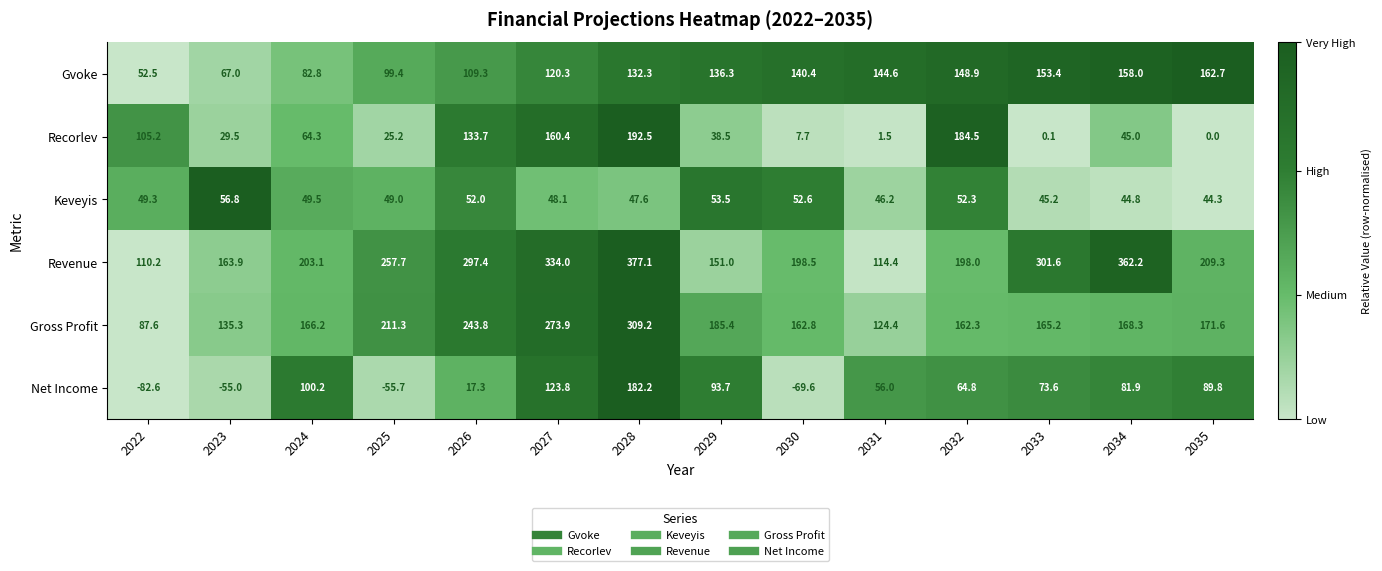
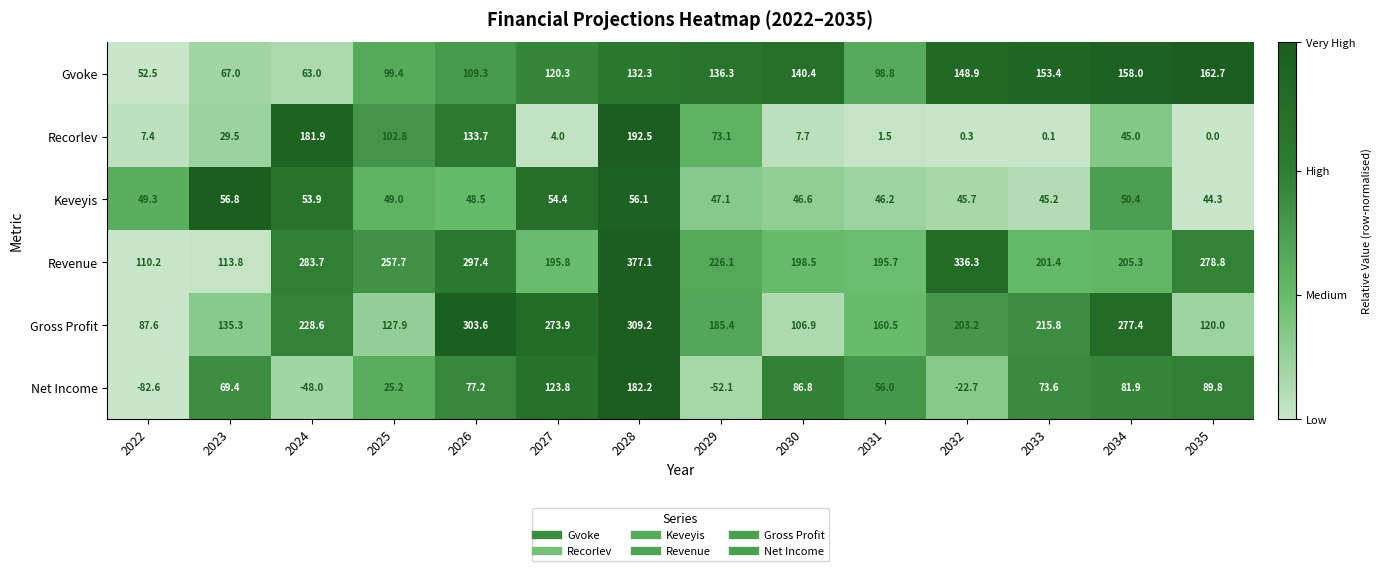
Gvoke, 2024: 82.8 -> 63.0
Gvoke, 2031: 144.6 -> 98.8
Recorlev, 2022: 105.2 -> 7.4
Recorlev, 2024: 64.3 -> 181.9
Recorlev, 2025: 25.2 -> 102.8
Recorlev, 2027: 160.4 -> 4.0
Recorlev, 2029: 38.5 -> 73.1
Recorlev, 2032: 184.5 -> 0.3
Keveyis, 2024: 49.5 -> 53.9
Keveyis, 2026: 52.0 -> 48.5
Keveyis, 2027: 48.1 -> 54.4
Keveyis, 2028: 47.6 -> 56.1
Keveyis, 2029: 53.5 -> 47.1
Keveyis, 2030: 52.6 -> 46.6
Keveyis, 2032: 52.3 -> 45.7
Keveyis, 2034: 44.8 -> 50.4
Revenue, 2023: 163.9 -> 113.8
Revenue, 2024: 203.1 -> 283.7
Revenue, 2027: 334.0 -> 195.8
Revenue, 2029: 151.0 -> 226.1
Revenue, 2031: 114.4 -> 195.7
Revenue, 2032: 198.0 -> 336.3
Revenue, 2033: 301.6 -> 201.4
Revenue, 2034: 362.2 -> 205.3
Revenue, 2035: 209.3 -> 278.8
Gross Profit, 2024: 166.2 -> 228.6
Gross Profit, 2025: 211.3 -> 127.9
Gross Profit, 2026: 243.8 -> 303.6
Gross Profit, 2030: 162.8 -> 106.9
Gross Profit, 2031: 124.4 -> 160.5
Gross Profit, 2032: 162.3 -> 203.2
Gross Profit, 2033: 165.2 -> 215.8
Gross Profit, 2034: 168.3 -> 277.4
Gross Profit, 2035: 171.6 -> 120.0
Net Income, 2023: -55.0 -> 69.4
Net Income, 2024: 100.2 -> -48.0
Net Income, 2025: -55.7 -> 25.2
Net Income, 2026: 17.3 -> 77.2
Net Income, 2029: 93.7 -> -52.1
Net Income, 2030: -69.6 -> 86.8
Net Income, 2032: 64.8 -> -22.7
